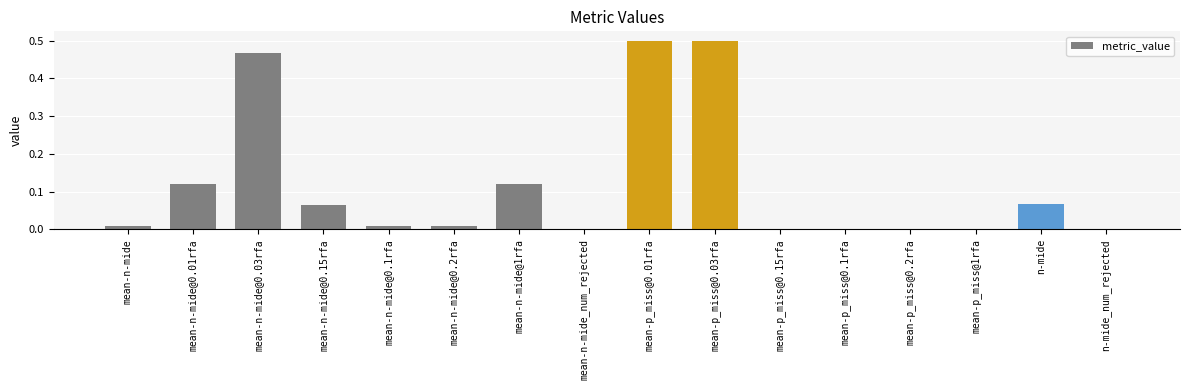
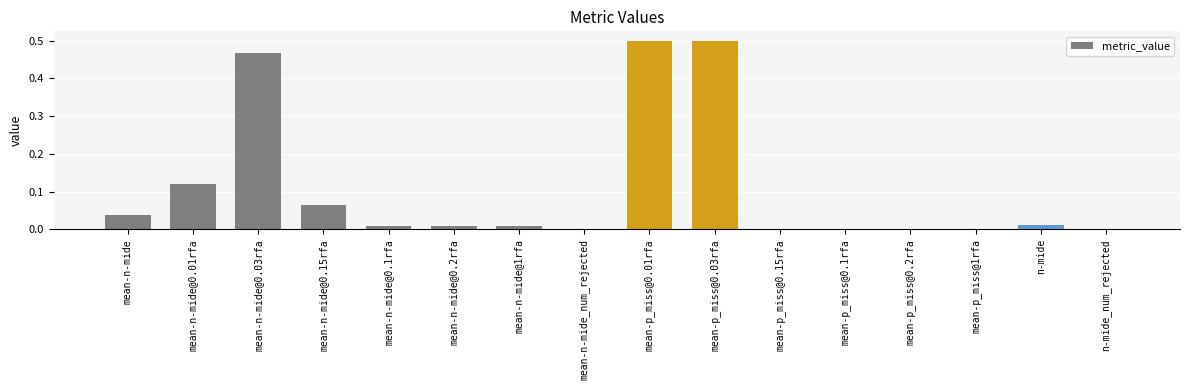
mean-n-mide: 0.01 -> 0.04
mean-n-mide@1rfa: 0.12 -> 0.01
n-mide: 0.07 -> 0.01
